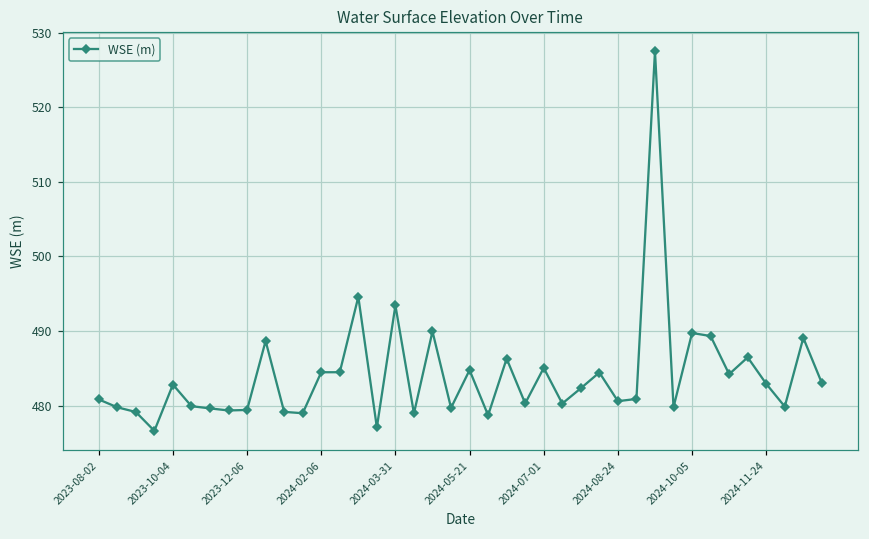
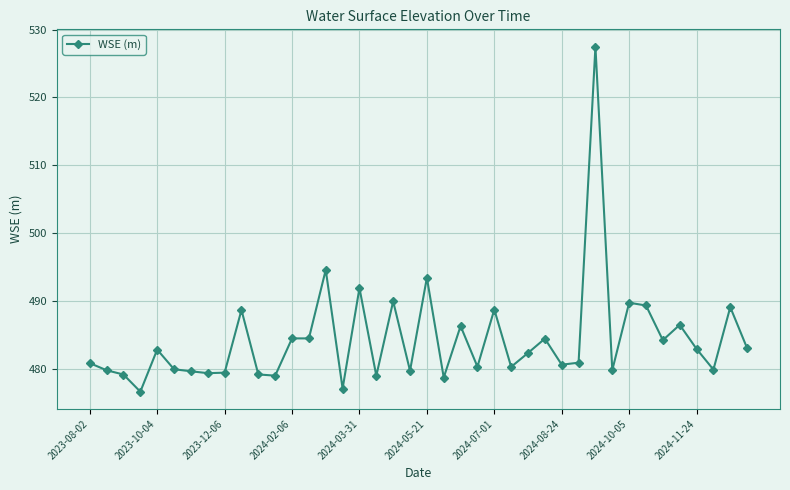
2024-03-31: 493 -> 492
2024-05-21: 485 -> 493
2024-07-01: 485 -> 489
